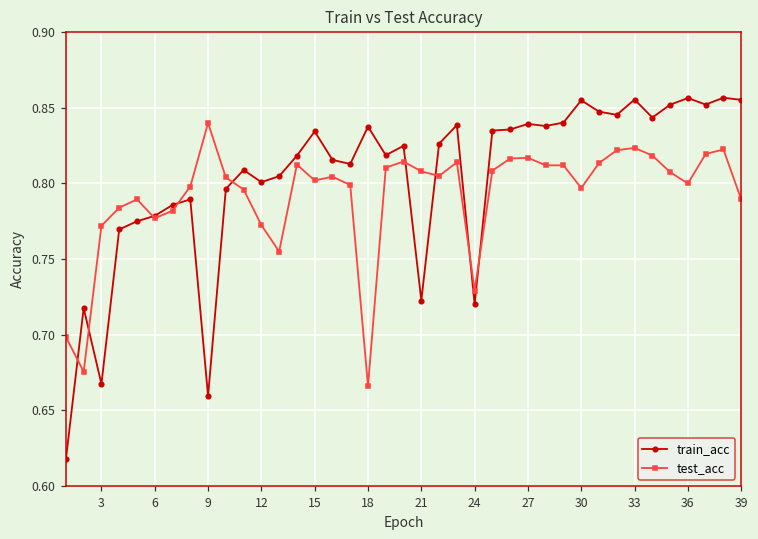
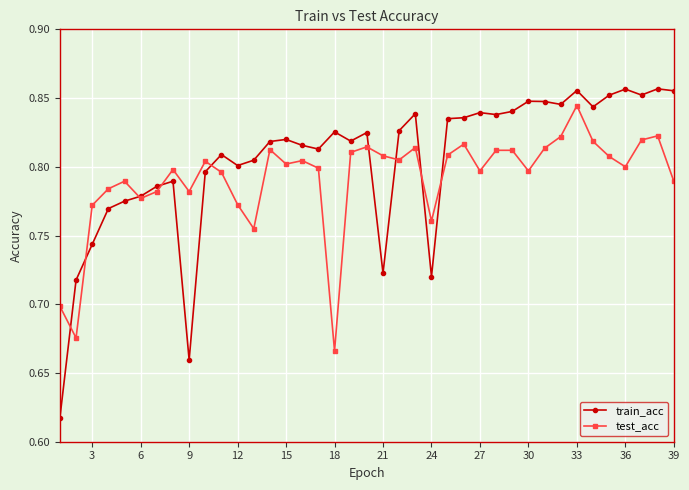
train_acc, 3: 0.667 -> 0.744
test_acc, 9: 0.840 -> 0.782
train_acc, 15: 0.834 -> 0.820
train_acc, 18: 0.838 -> 0.825
test_acc, 24: 0.729 -> 0.761
test_acc, 27: 0.817 -> 0.797
train_acc, 30: 0.855 -> 0.848
test_acc, 33: 0.824 -> 0.845
